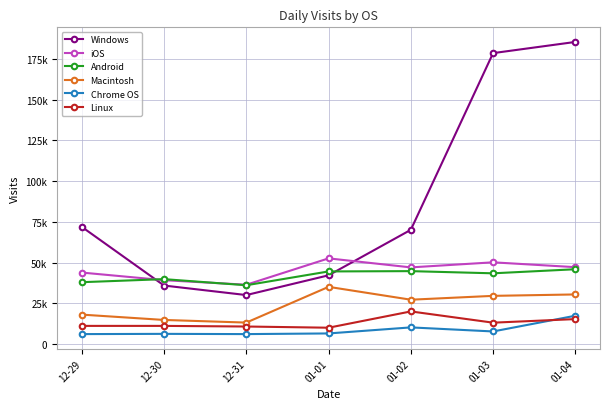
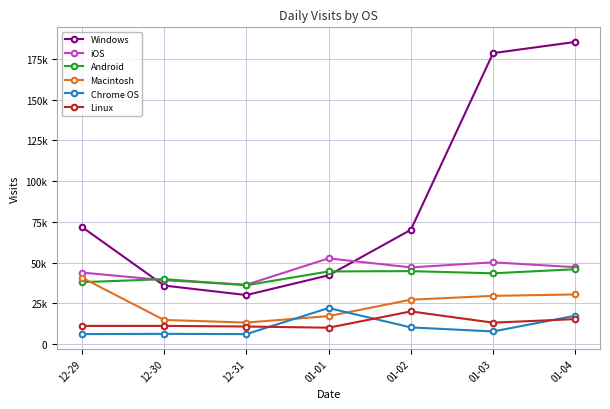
Macintosh, 12-29: 18000 -> 41000
Macintosh, 01-01: 35000 -> 17000
Chrome OS, 01-01: 7000 -> 22000
